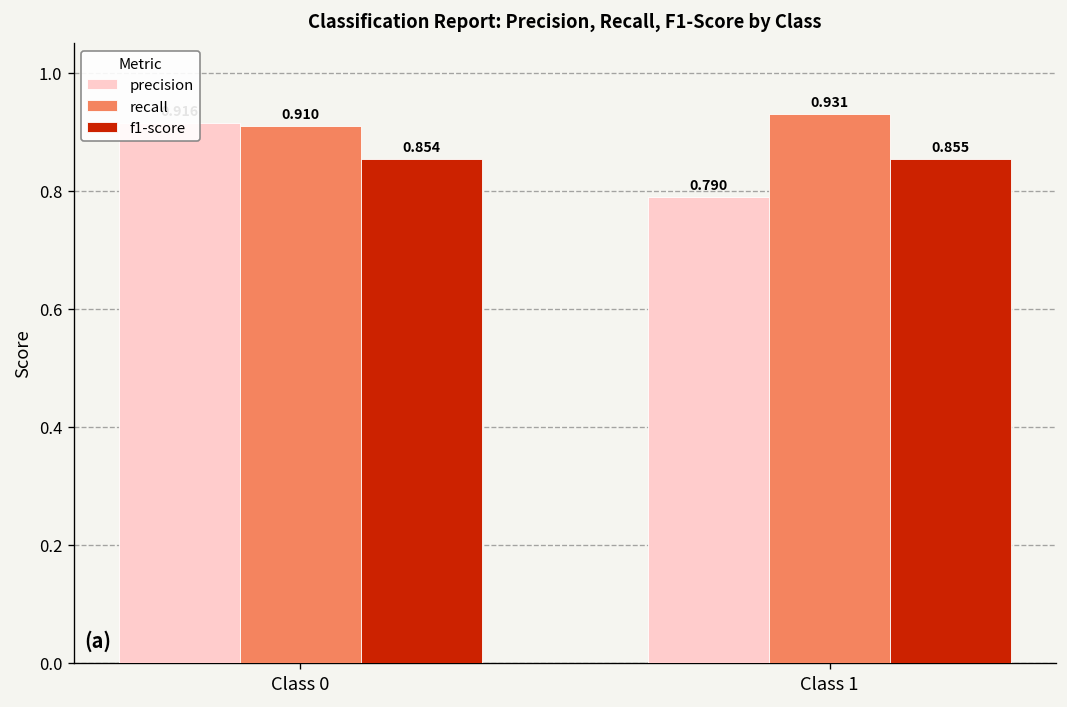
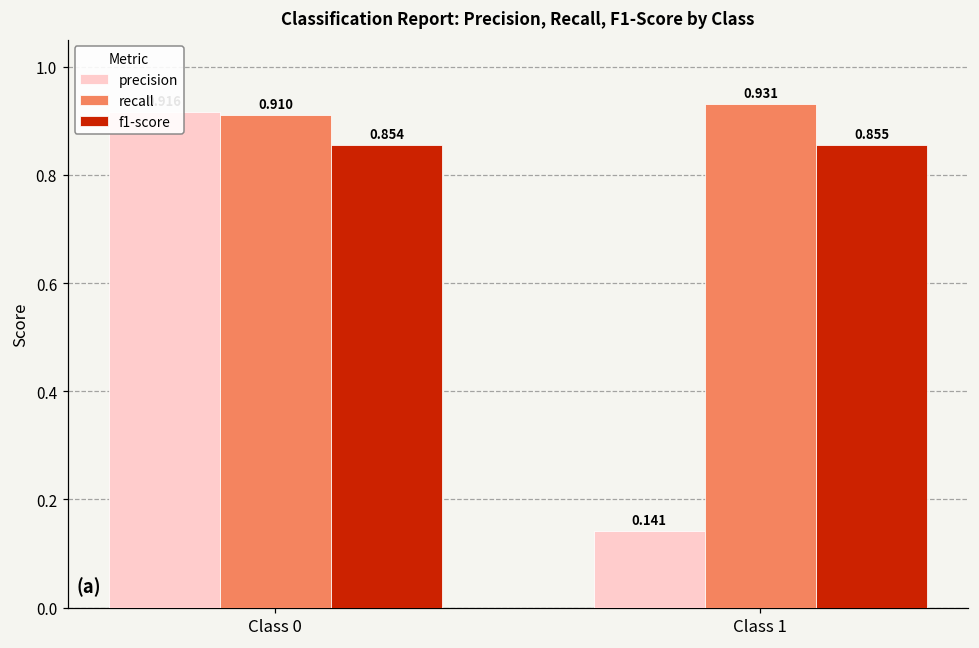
precision, Class 1: 0.790 -> 0.141
